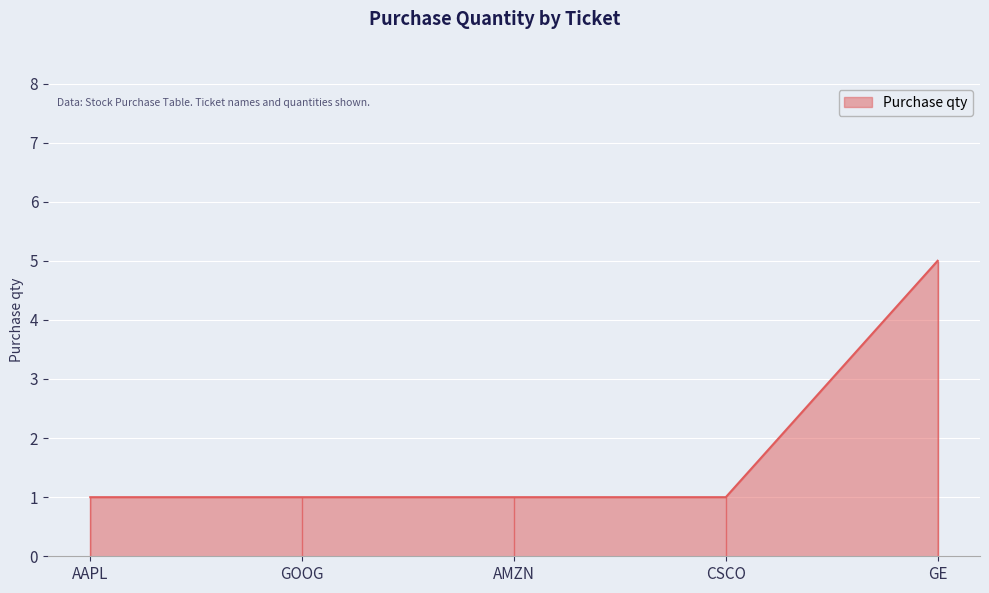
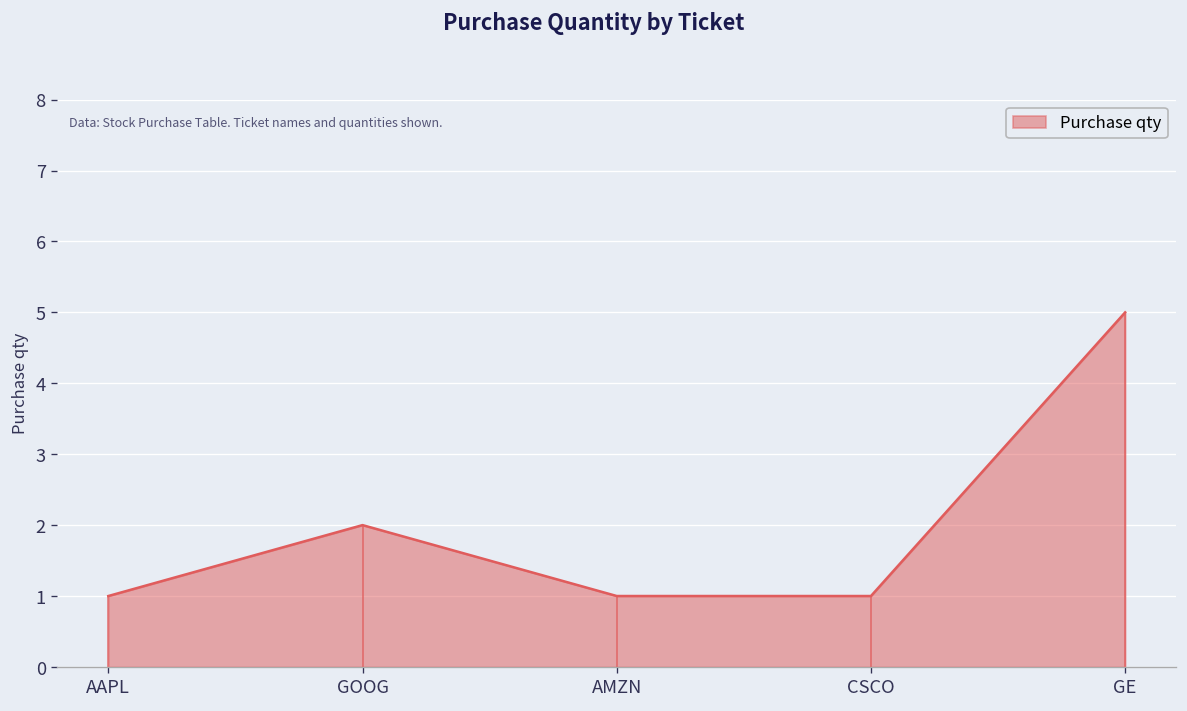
GOOG: 1 -> 2
